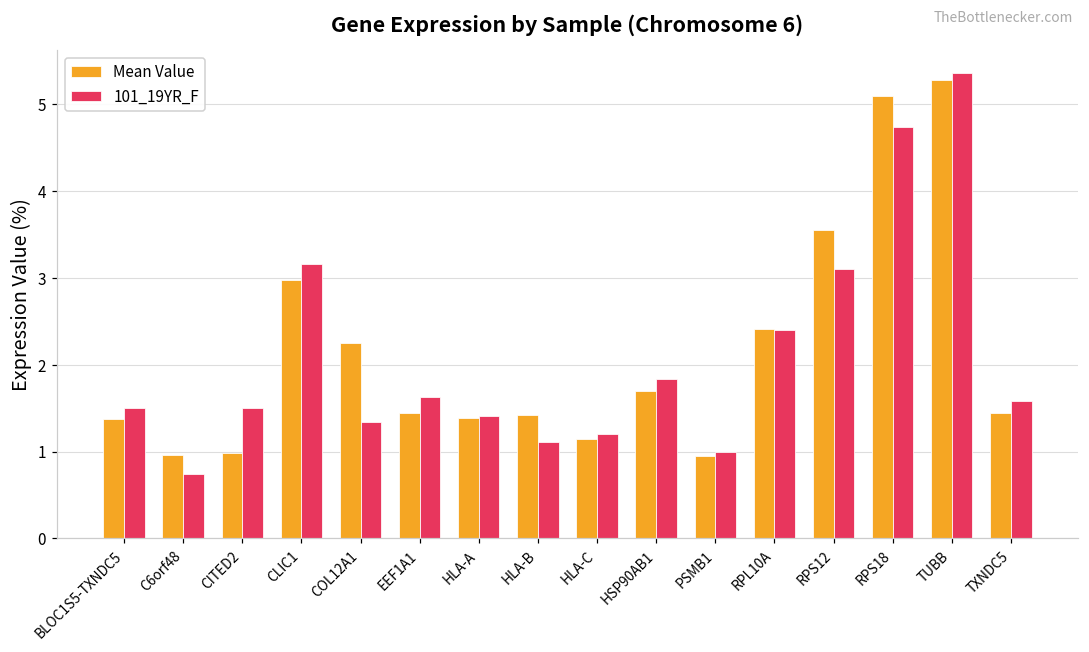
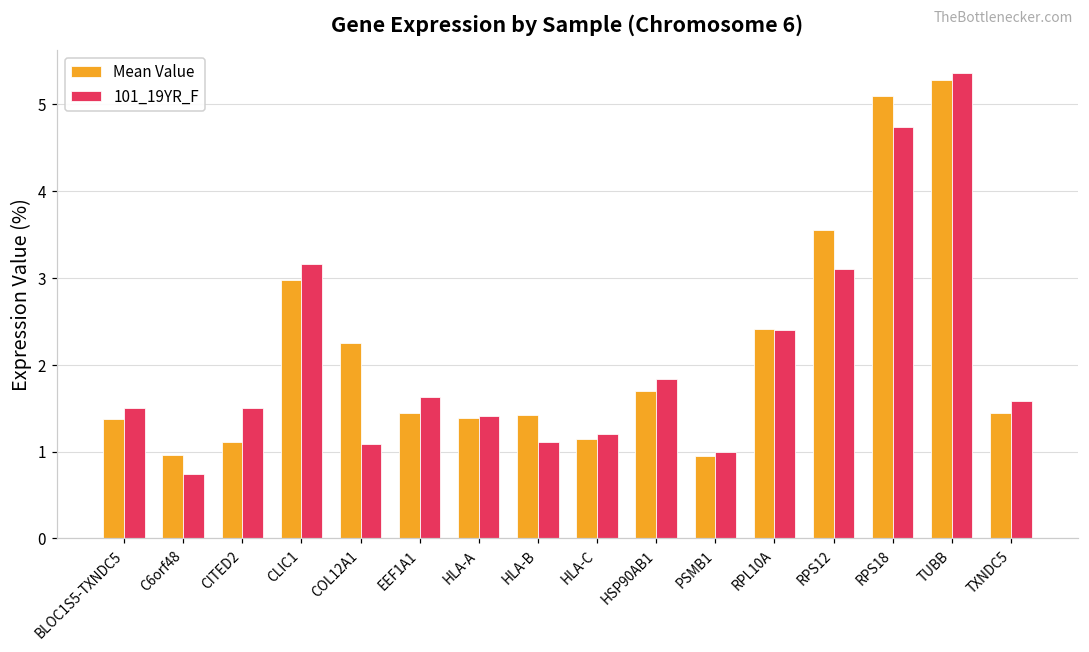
Mean Value, CITED2: 1.0 -> 1.1
101_19YR_F, COL12A1: 1.3 -> 1.1
